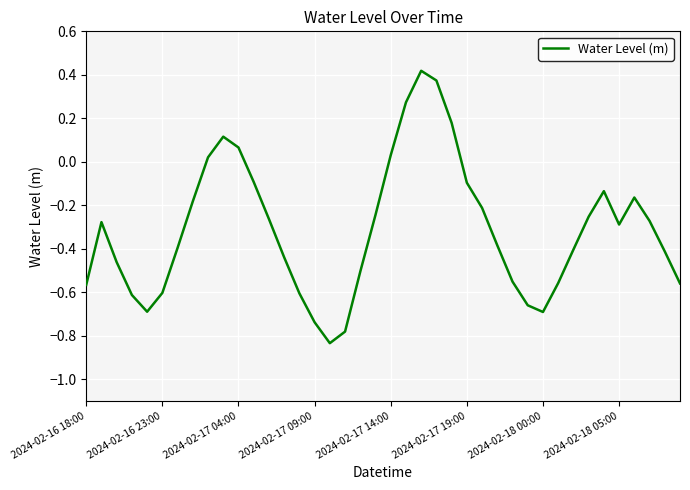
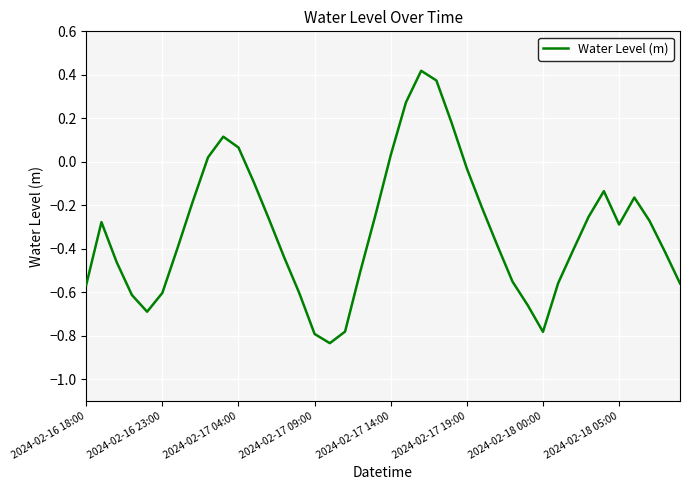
2024-02-17 09:00: -0.74 -> -0.79
2024-02-17 19:00: -0.10 -> -0.03
2024-02-18 00:00: -0.69 -> -0.78
